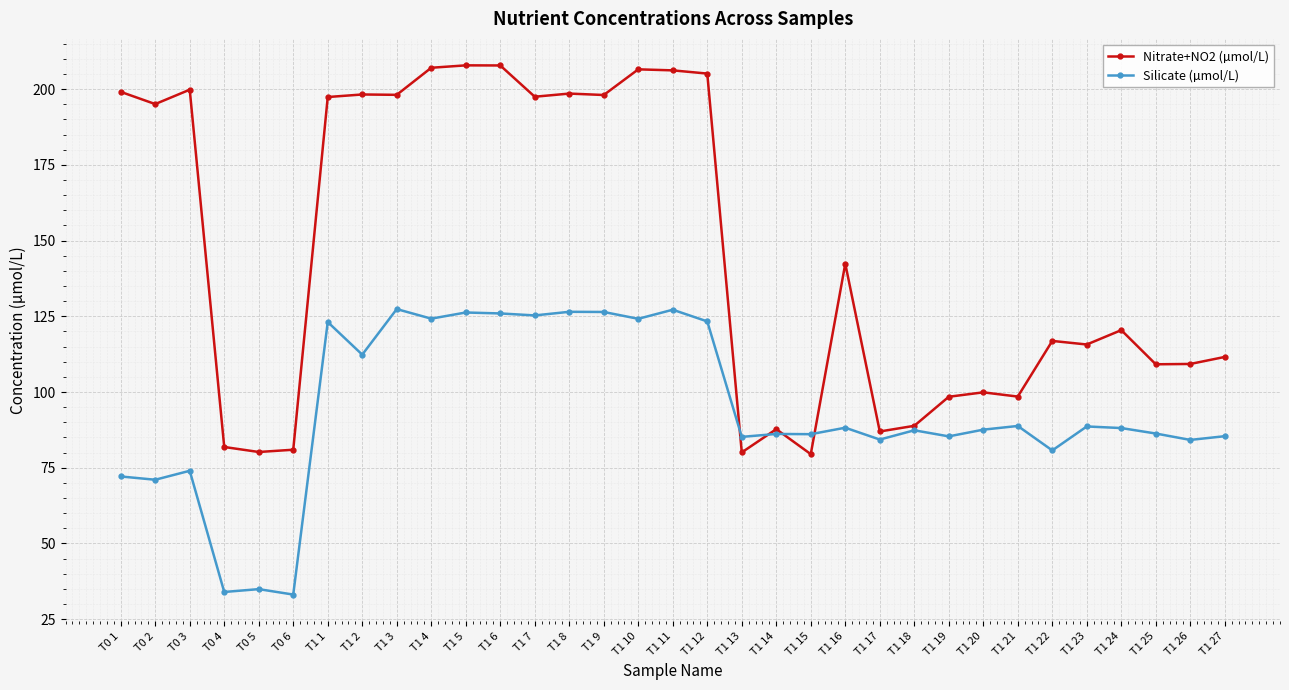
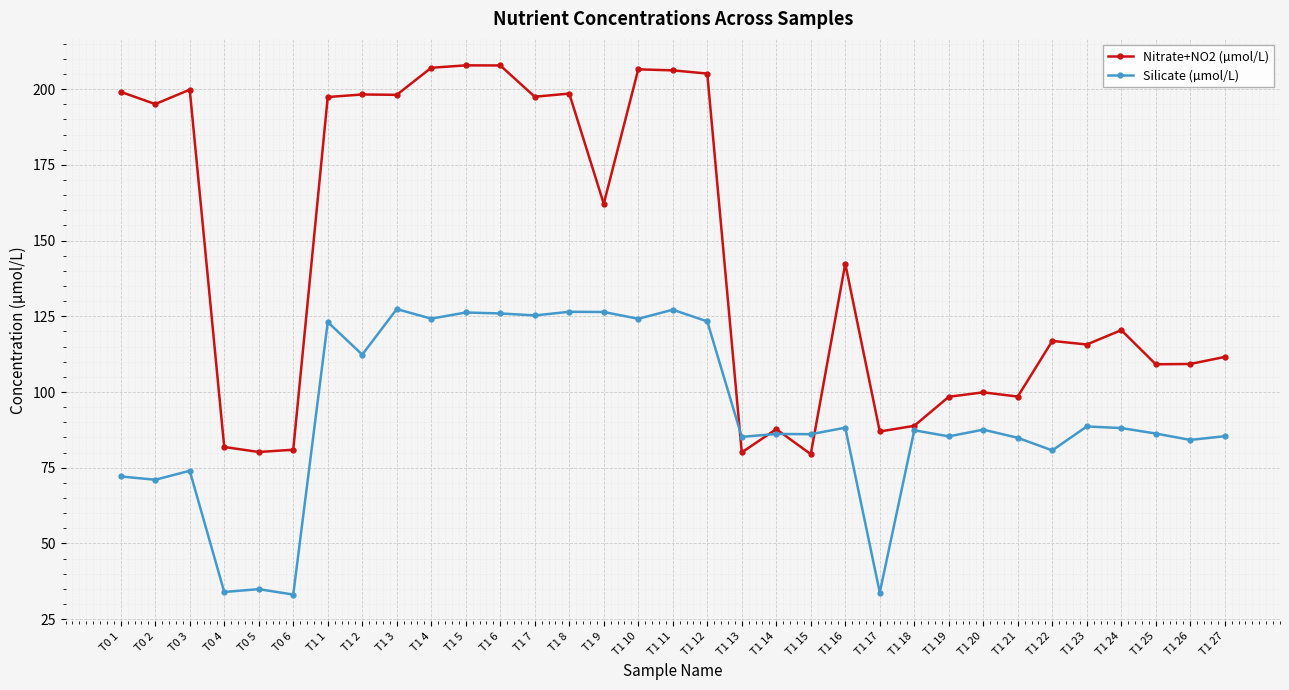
Nitrate+NO2 (µmol/L), T1 9: 198 -> 162
Silicate (µmol/L), T1 17: 84 -> 34
Silicate (µmol/L), T1 21: 89 -> 85
